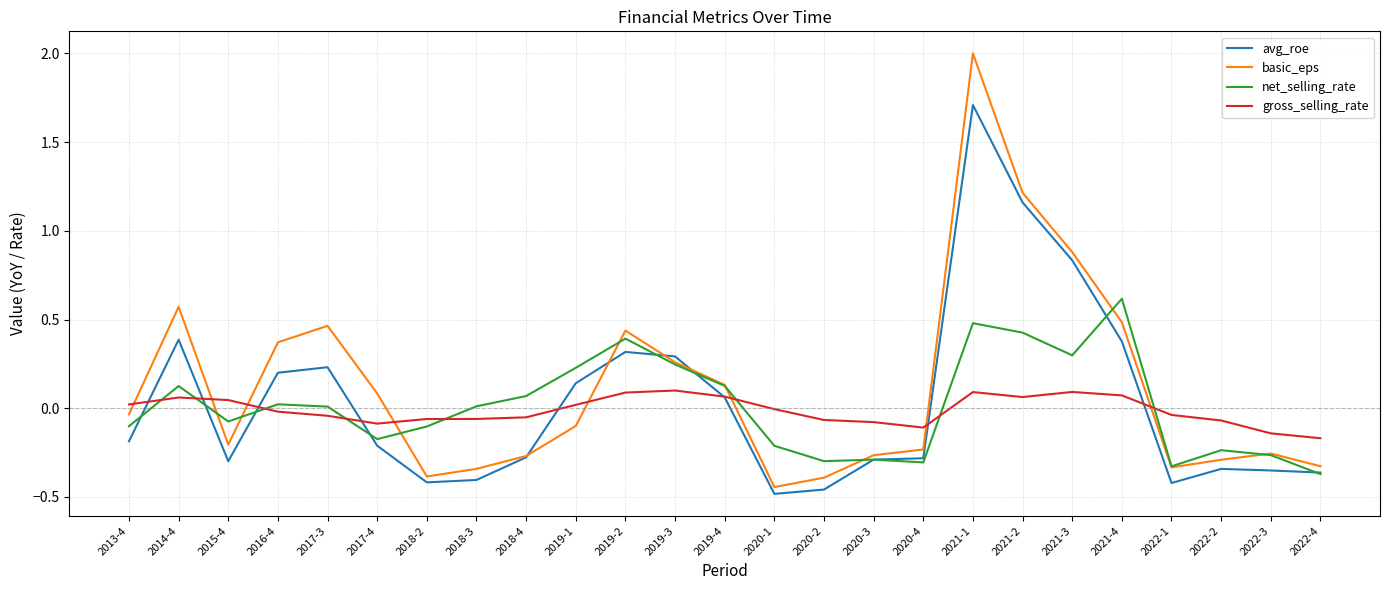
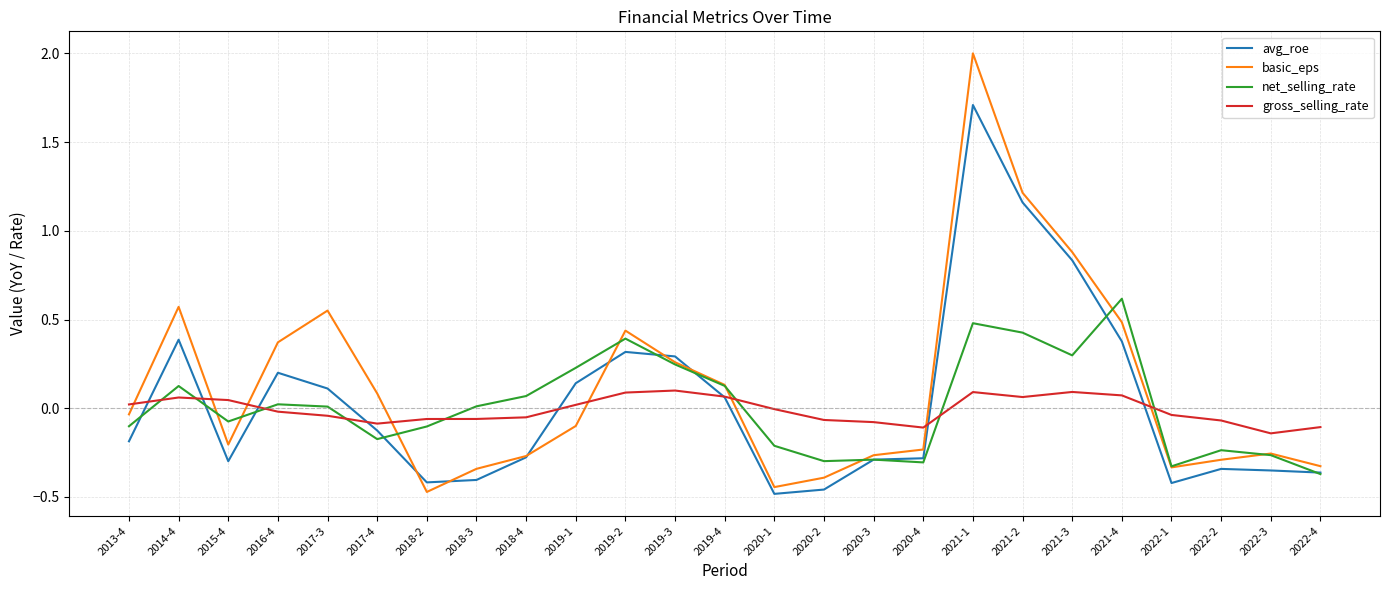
avg_roe, 2017-3: 0.23 -> 0.11
basic_eps, 2017-3: 0.46 -> 0.55
avg_roe, 2017-4: -0.21 -> -0.13
basic_eps, 2018-2: -0.38 -> -0.47
gross_selling_rate, 2022-4: -0.17 -> -0.11
